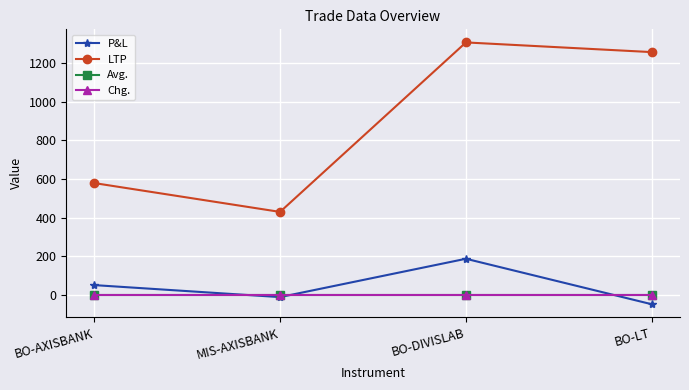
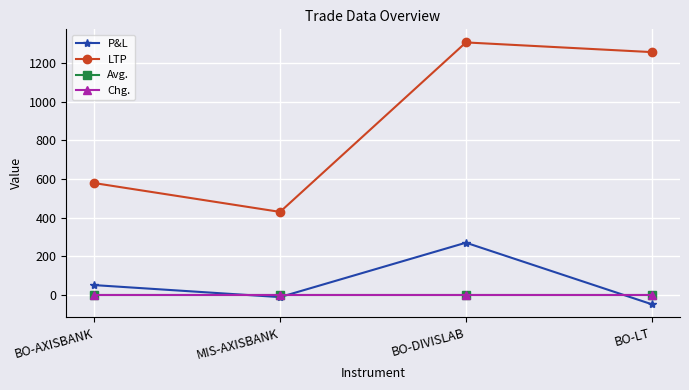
P&L, BO-DIVISLAB: 190 -> 270
